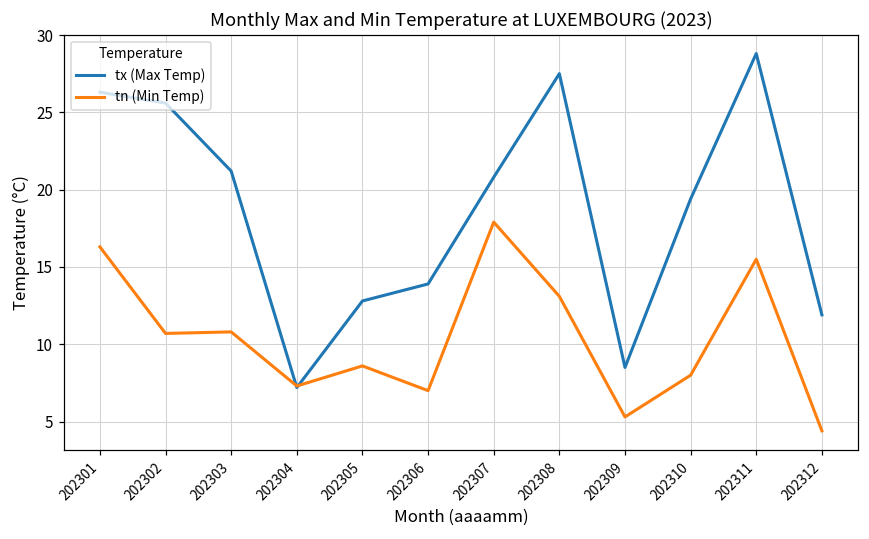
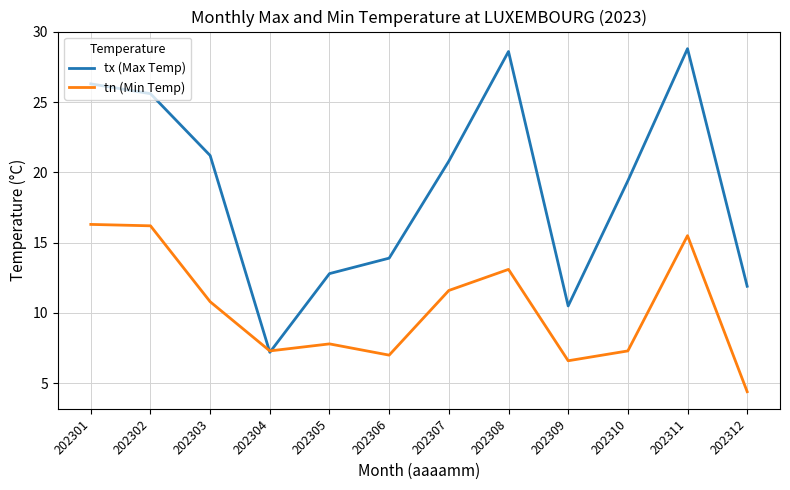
tn (Min Temp), 202302: 10.7 -> 16.2
tn (Min Temp), 202305: 8.6 -> 7.8
tn (Min Temp), 202307: 17.9 -> 11.6
tx (Max Temp), 202308: 27.5 -> 28.6
tx (Max Temp), 202309: 8.5 -> 10.5
tn (Min Temp), 202309: 5.3 -> 6.6
tn (Min Temp), 202310: 8.0 -> 7.3
